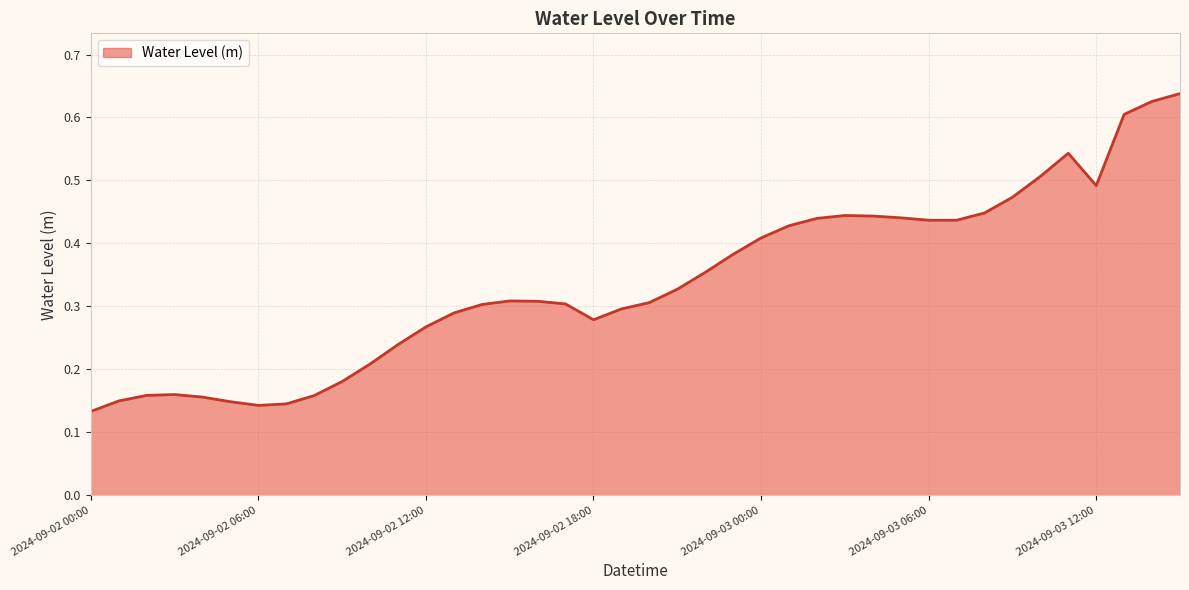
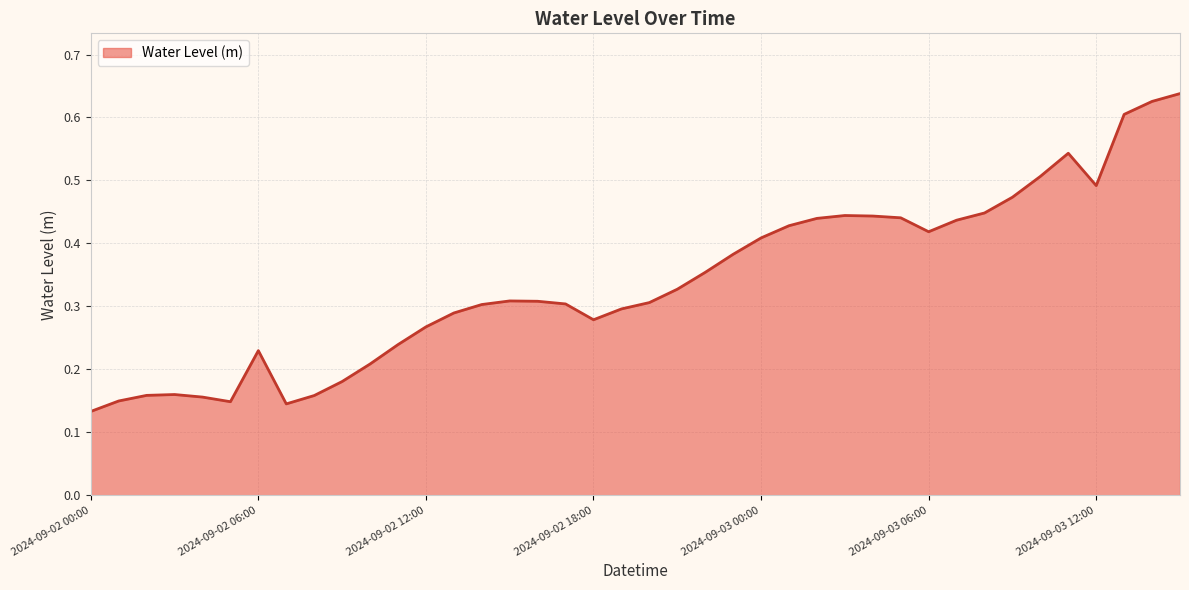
2024-09-02 06:00: 0.14 -> 0.23
2024-09-03 06:00: 0.44 -> 0.42
